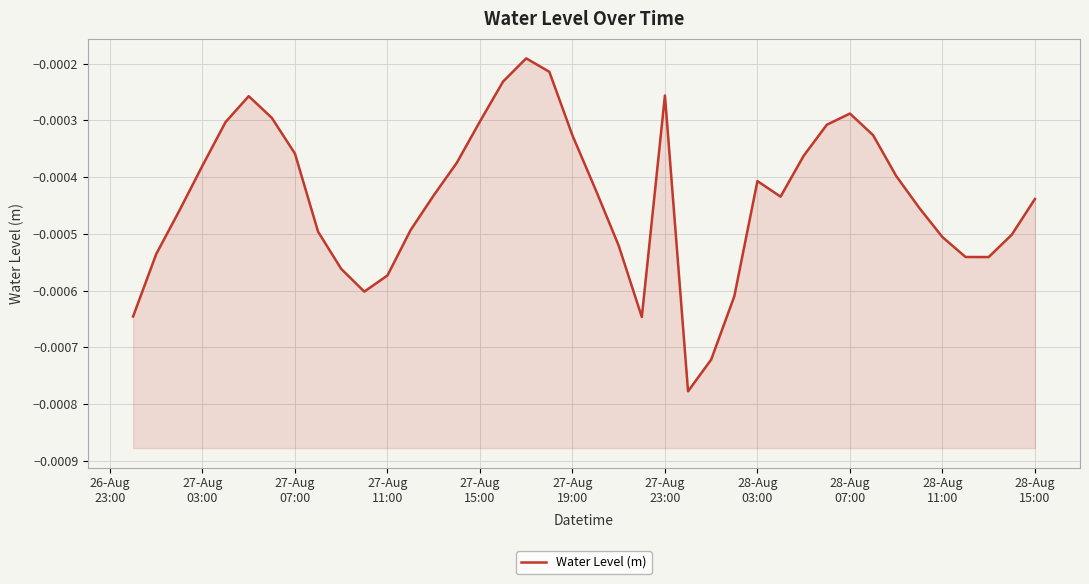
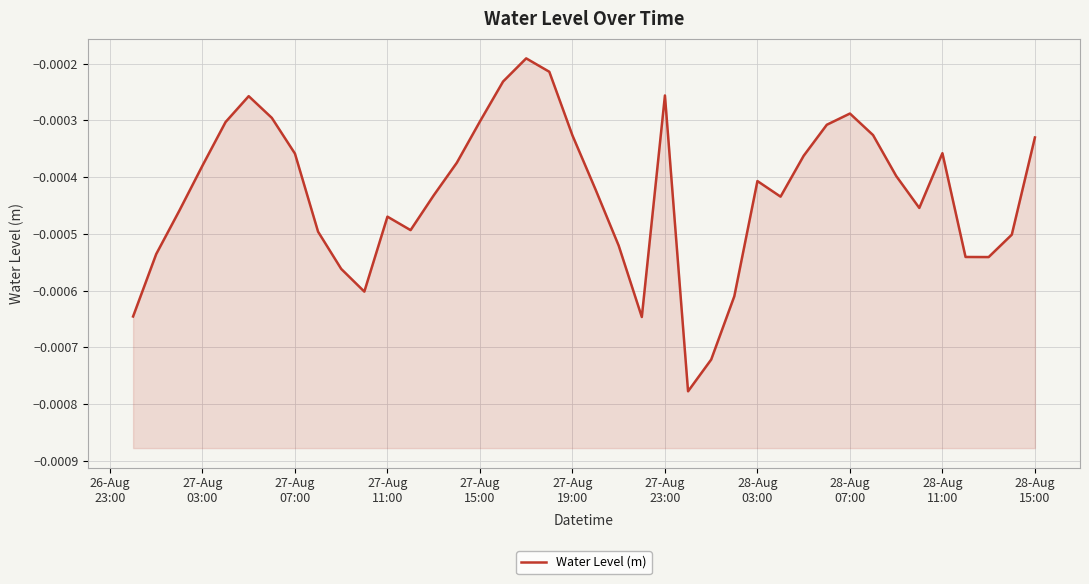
27-Aug 11:00: -0.00057 -> -0.00047
28-Aug 11:00: -0.00051 -> -0.00036
28-Aug 15:00: -0.00044 -> -0.00033
